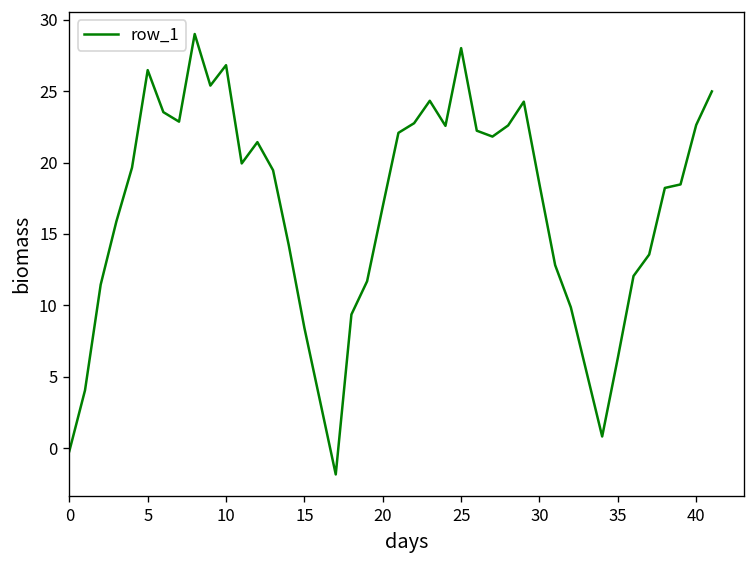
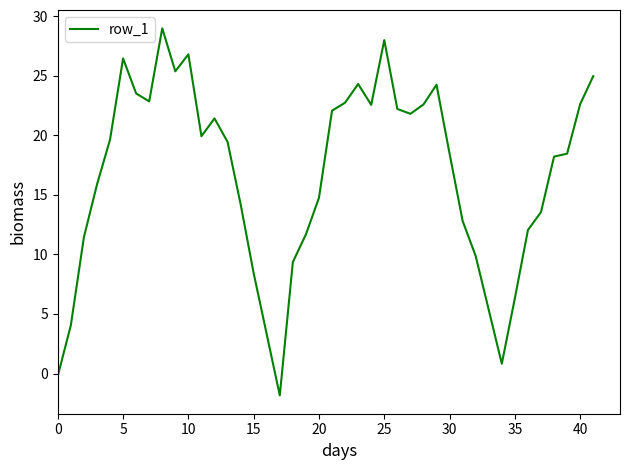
20: 16.9 -> 14.8
